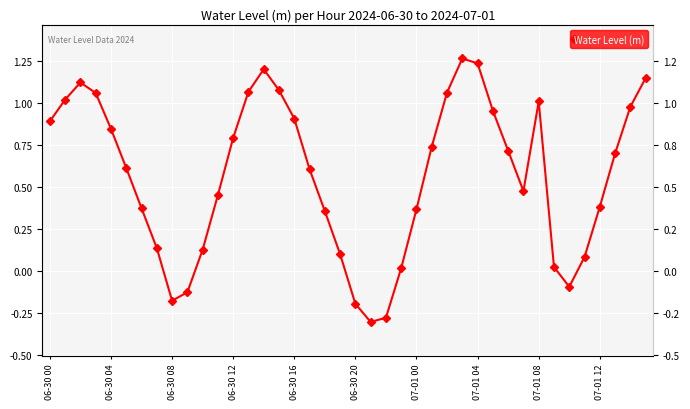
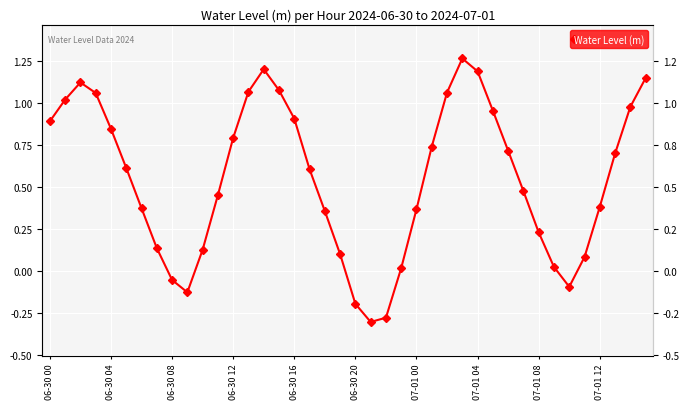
06-30 08: -0.18 -> -0.05
07-01 04: 1.23 -> 1.19
07-01 08: 1.01 -> 0.23
